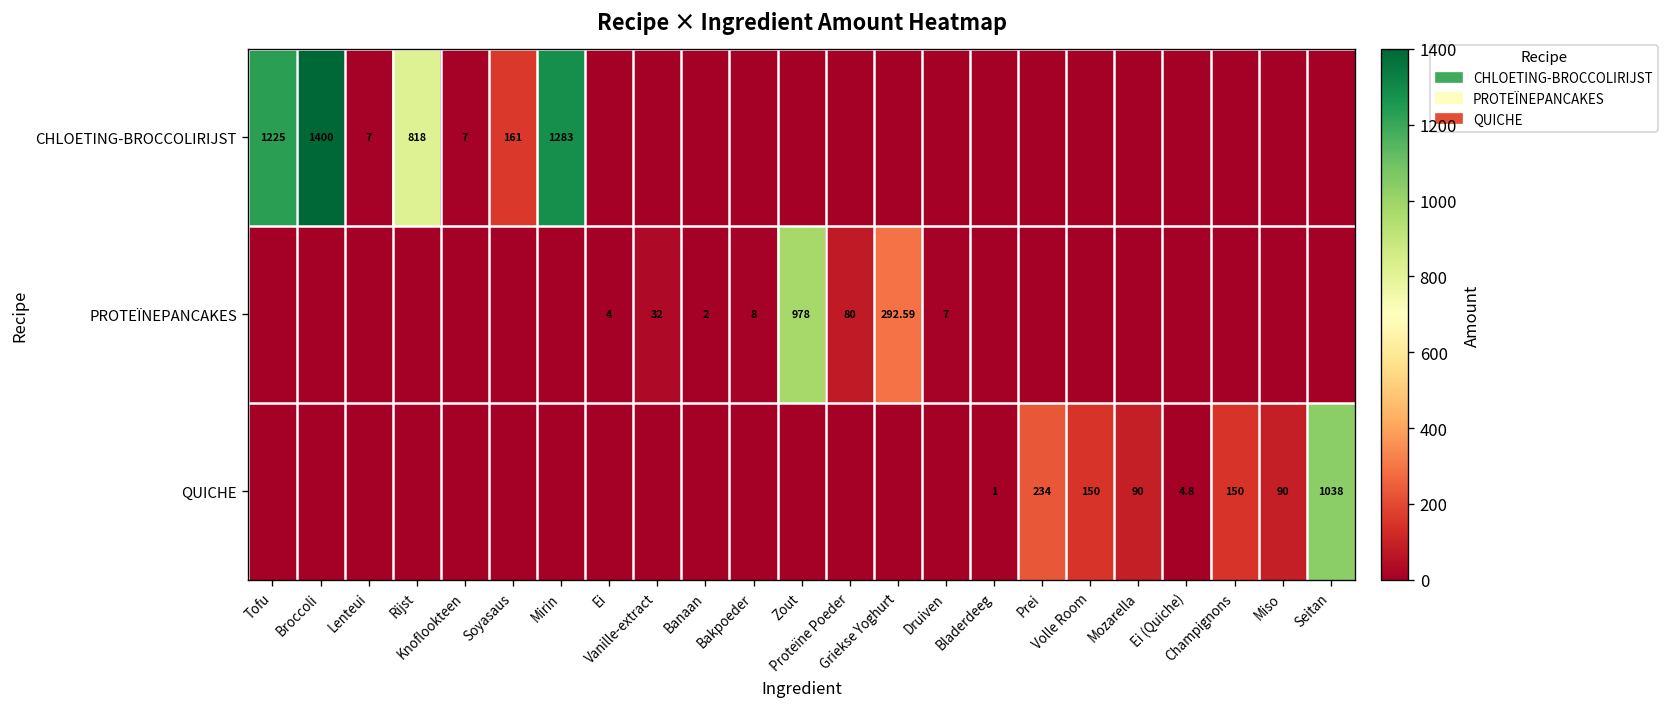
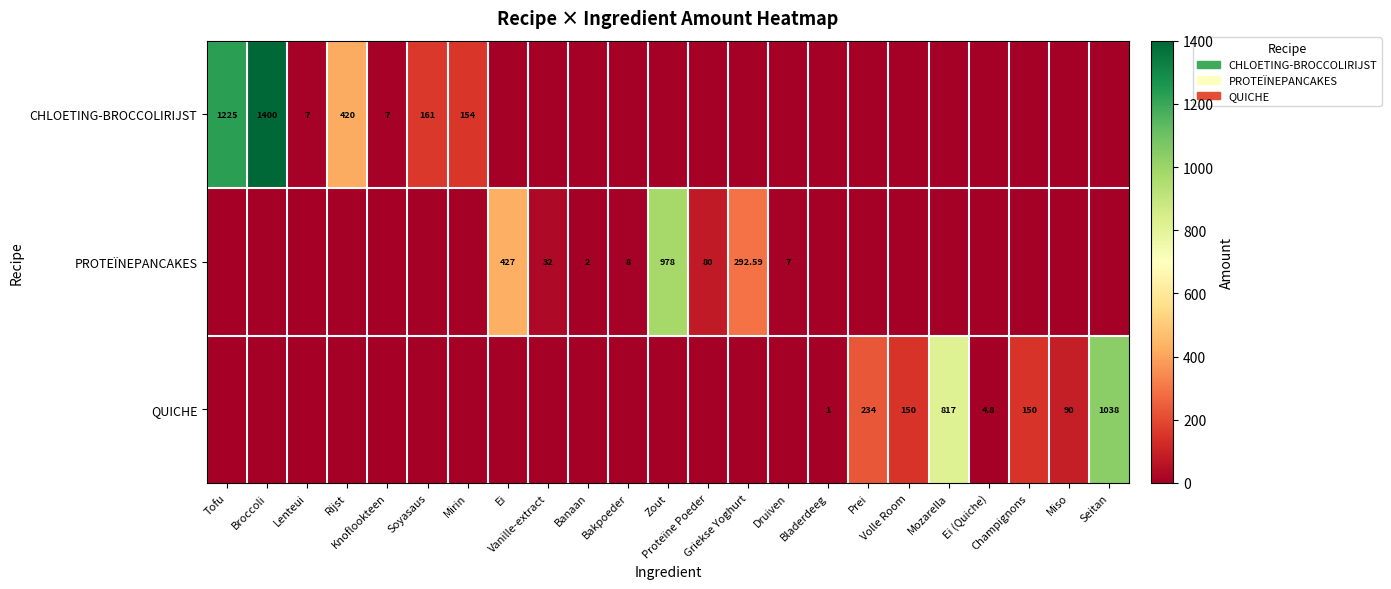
CHLOETING-BROCCOLIRIJST, Rijst: 818 -> 420
CHLOETING-BROCCOLIRIJST, Mirin: 1283 -> 154
PROTEÏNEPANCAKES, Ei: 4 -> 427
QUICHE, Mozarella: 90 -> 817
